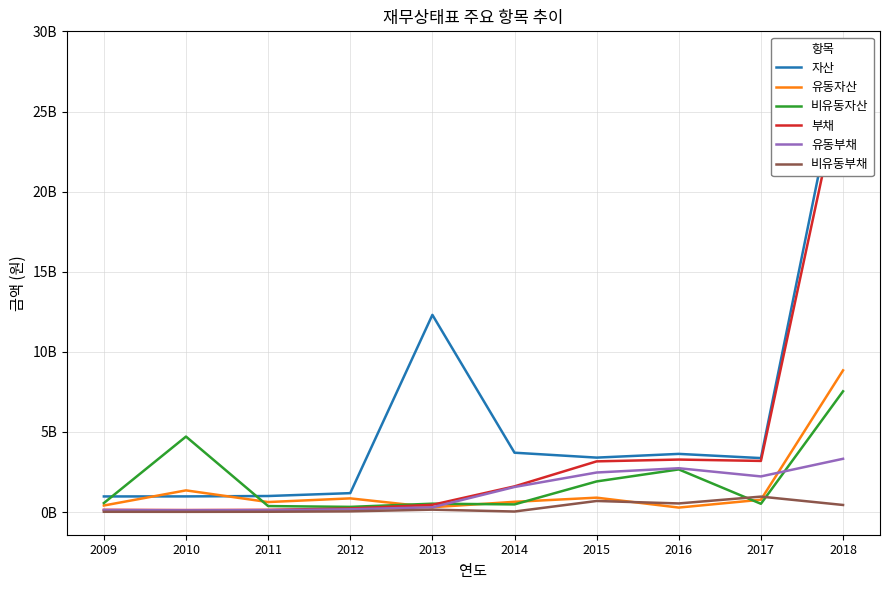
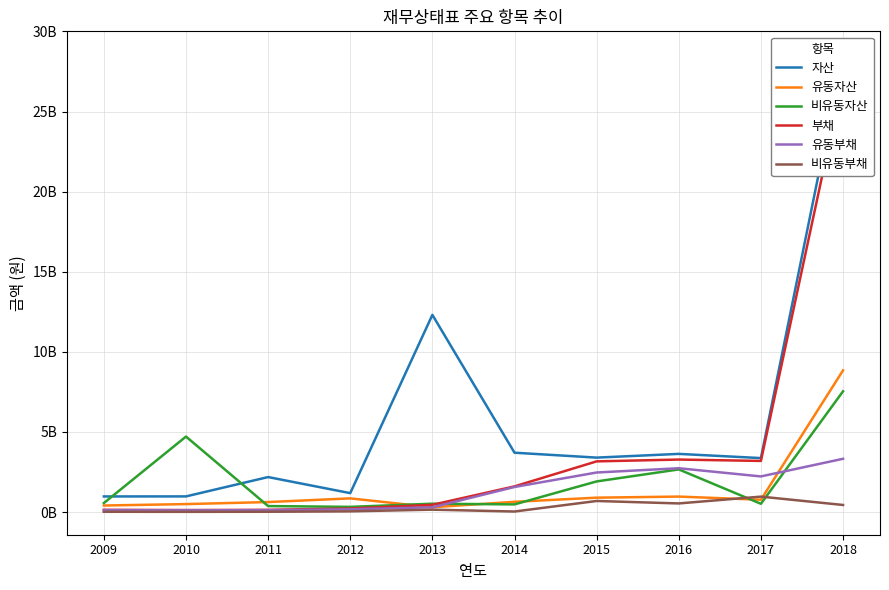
유동자산, 2010: 1400000000 -> 500000000
자산, 2011: 1000000000 -> 2200000000
유동자산, 2016: 300000000 -> 1000000000
